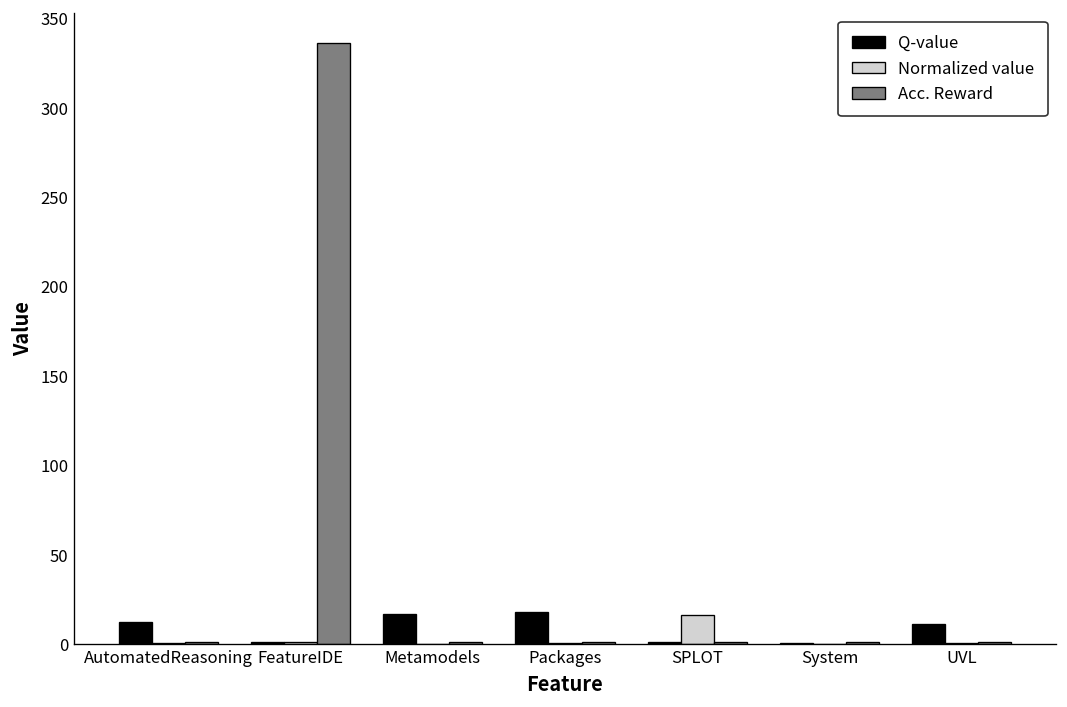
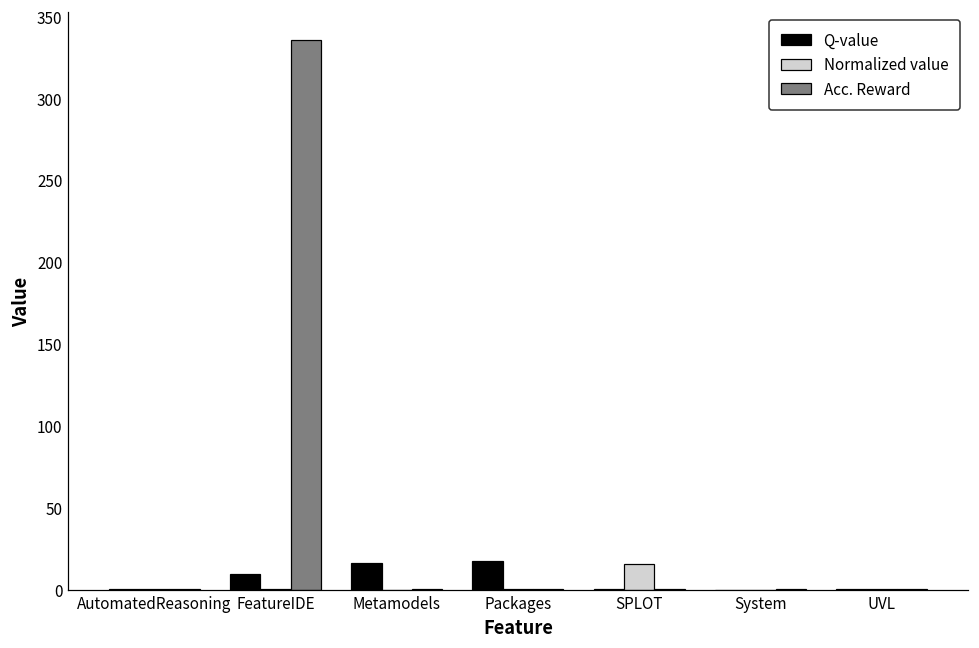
Q-value, AutomatedReasoning: 12 -> 1
Q-value, FeatureIDE: 1 -> 10
Q-value, UVL: 11 -> 1
